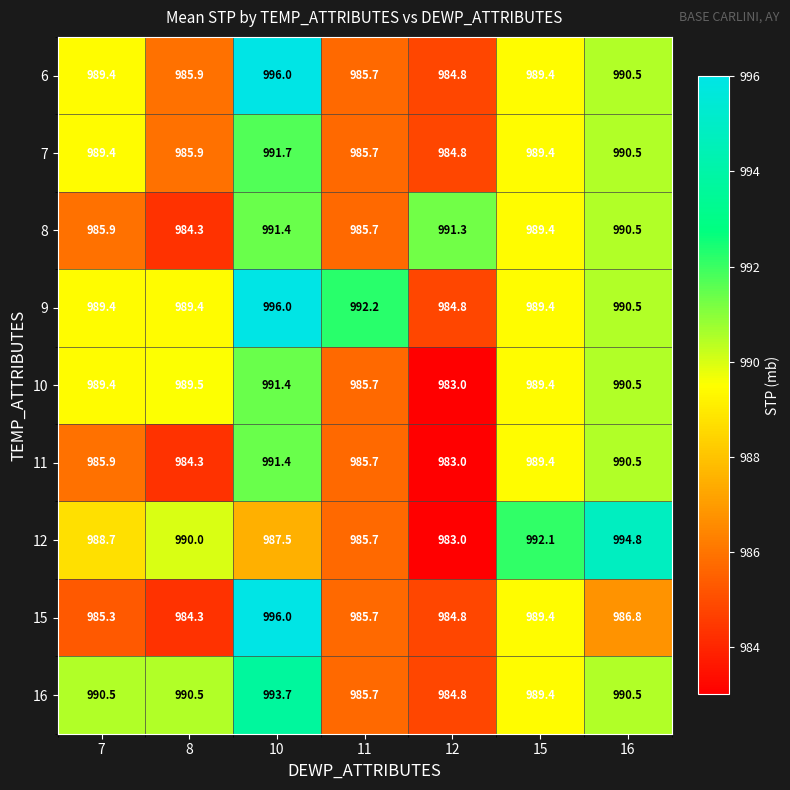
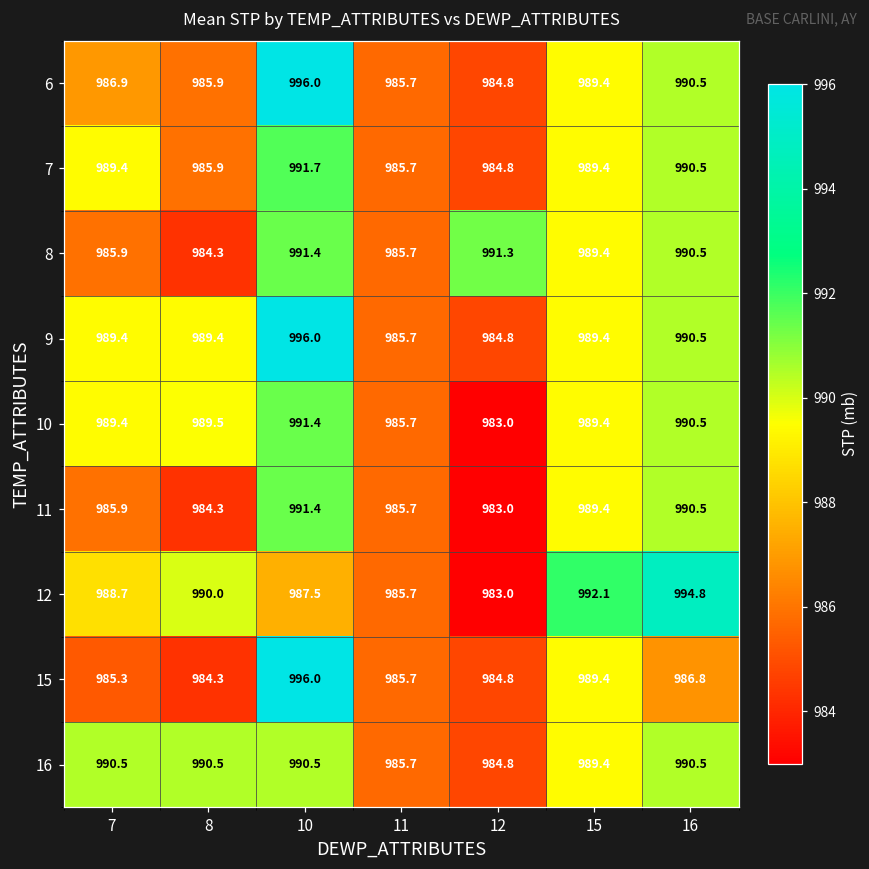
6, 7: 989.4 -> 986.9
9, 11: 992.2 -> 985.7
16, 10: 993.7 -> 990.5
